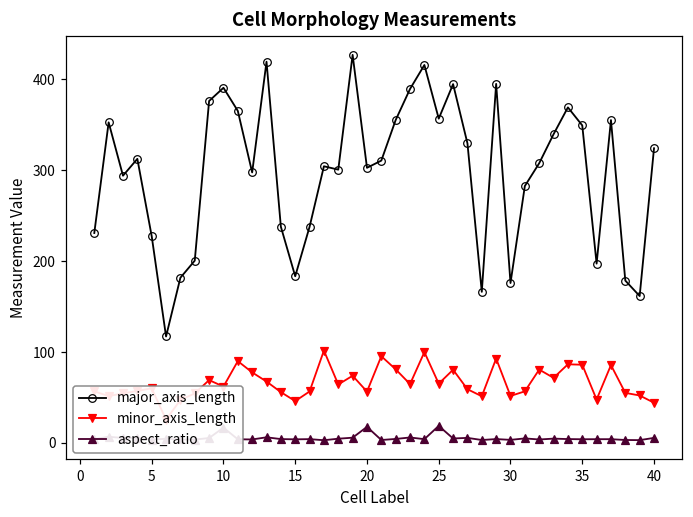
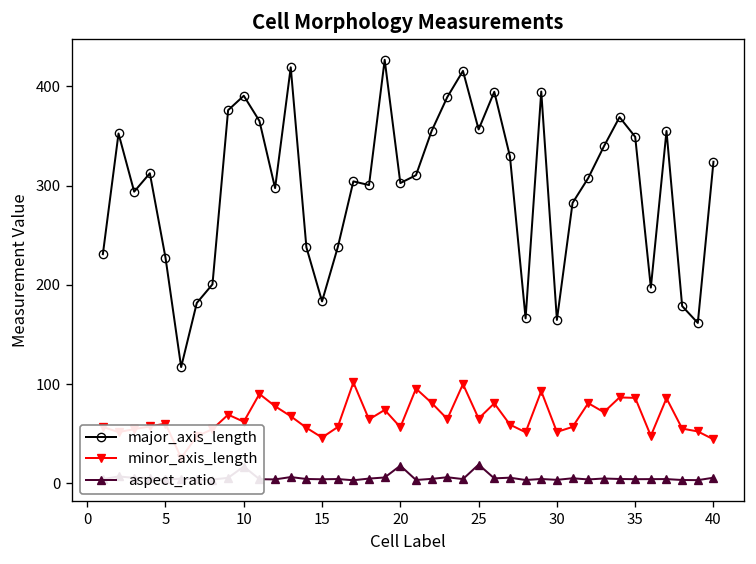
major_axis_length, 30: 180 -> 160
